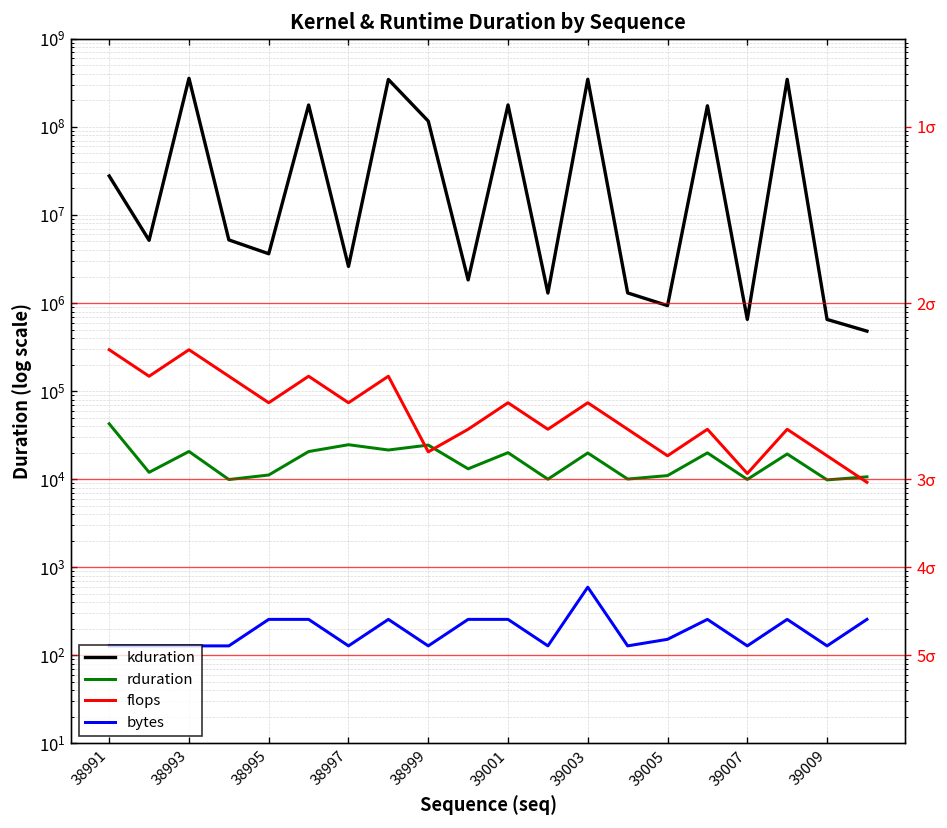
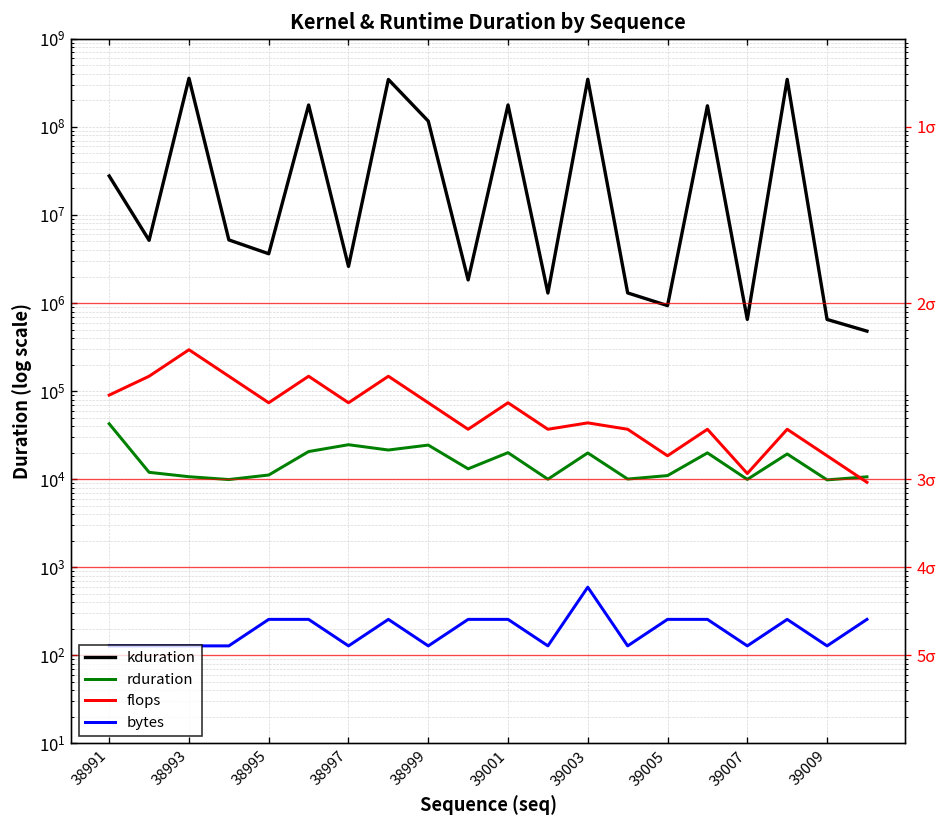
flops, 38991: 290000 -> 90000
rduration, 38993: 21000 -> 11000
flops, 38999: 20000 -> 70000
flops, 39003: 70000 -> 40000
bytes, 39005: 150 -> 260
